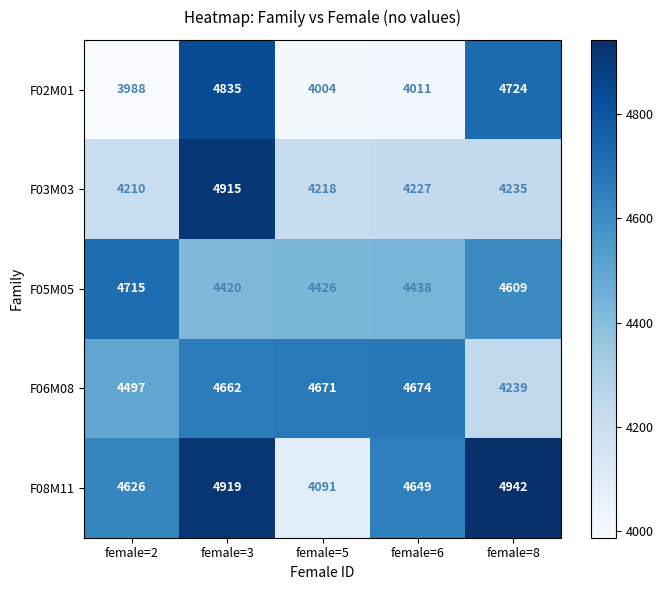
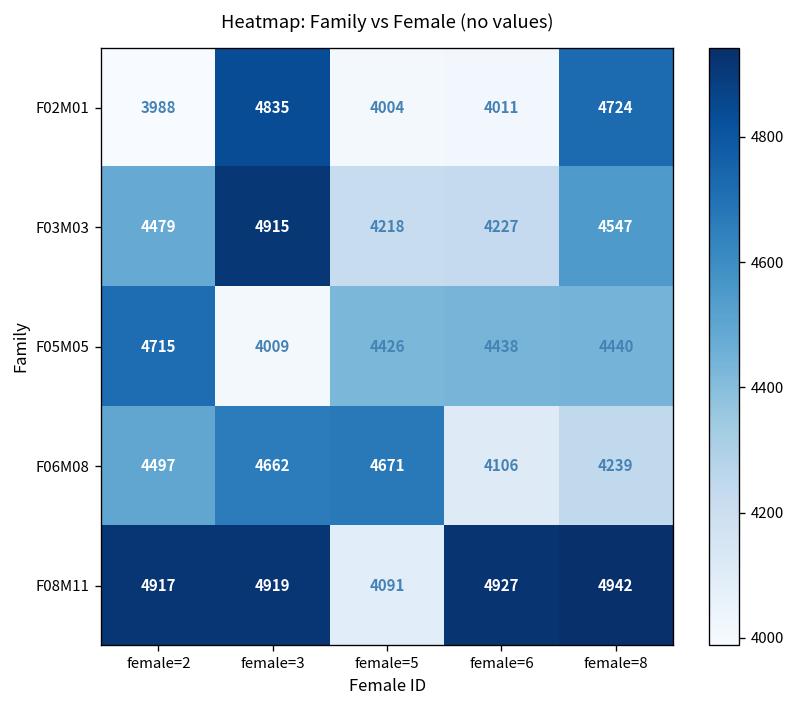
F03M03, female=2: 4210 -> 4479
F03M03, female=8: 4235 -> 4547
F05M05, female=3: 4420 -> 4009
F05M05, female=8: 4609 -> 4440
F06M08, female=6: 4674 -> 4106
F08M11, female=2: 4626 -> 4917
F08M11, female=6: 4649 -> 4927
